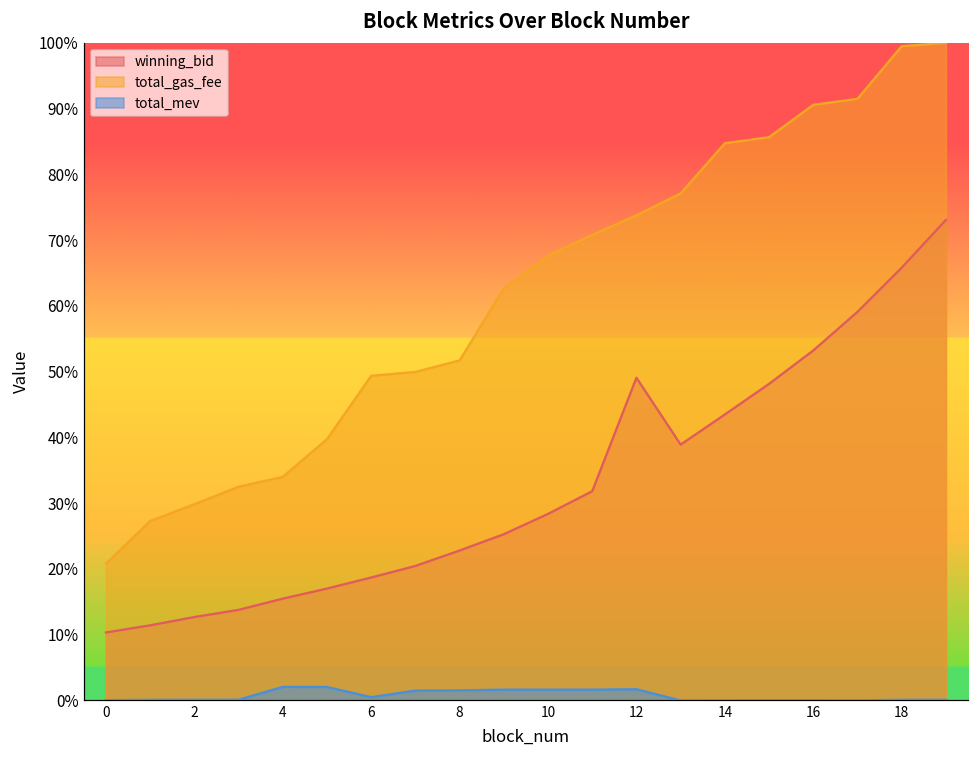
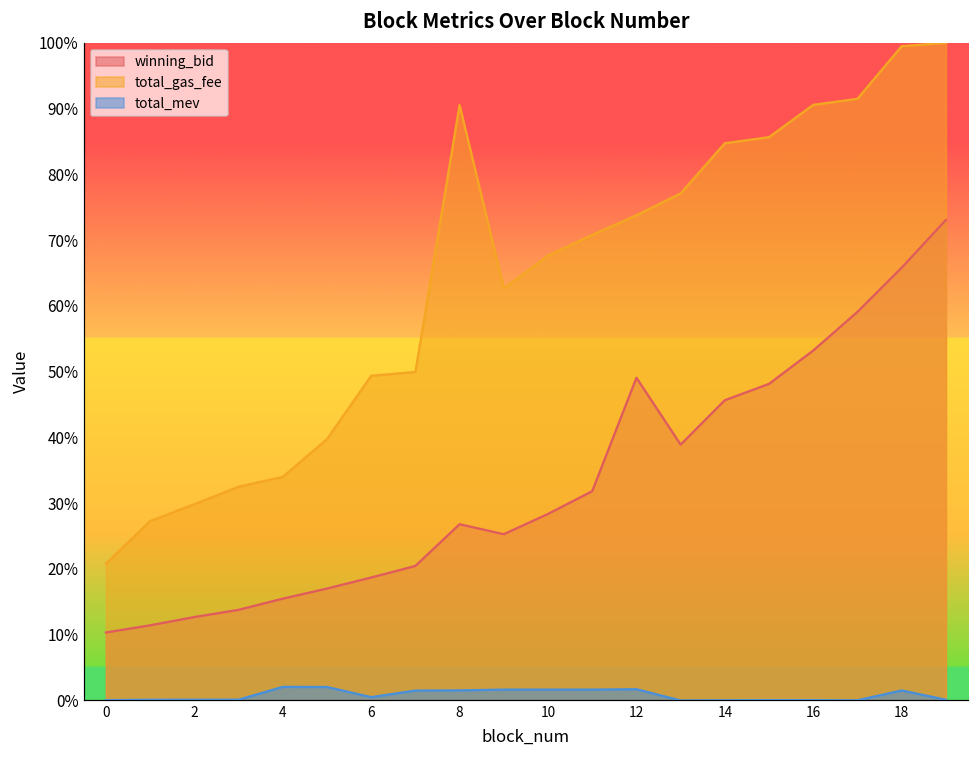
winning_bid, 8: 23% -> 27%
total_gas_fee, 8: 52% -> 91%
winning_bid, 14: 43% -> 46%
total_mev, 18: 0% -> 2%
